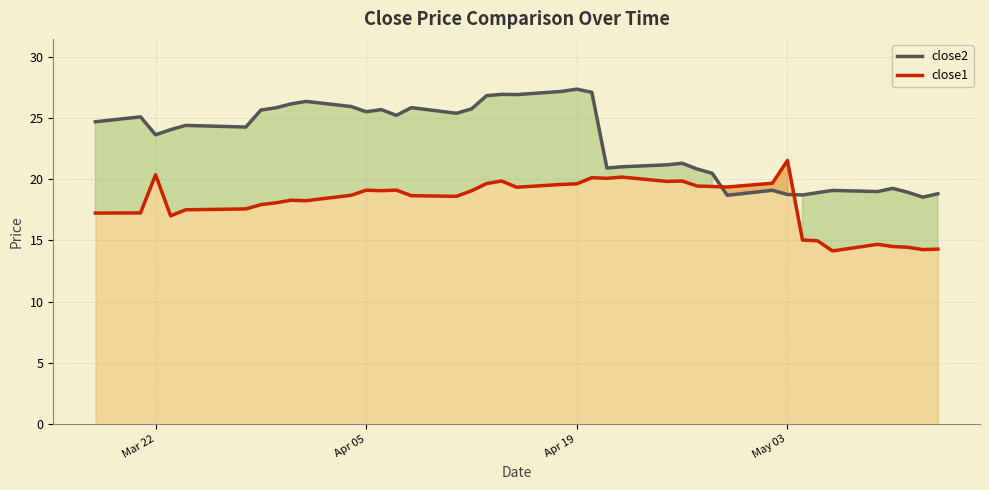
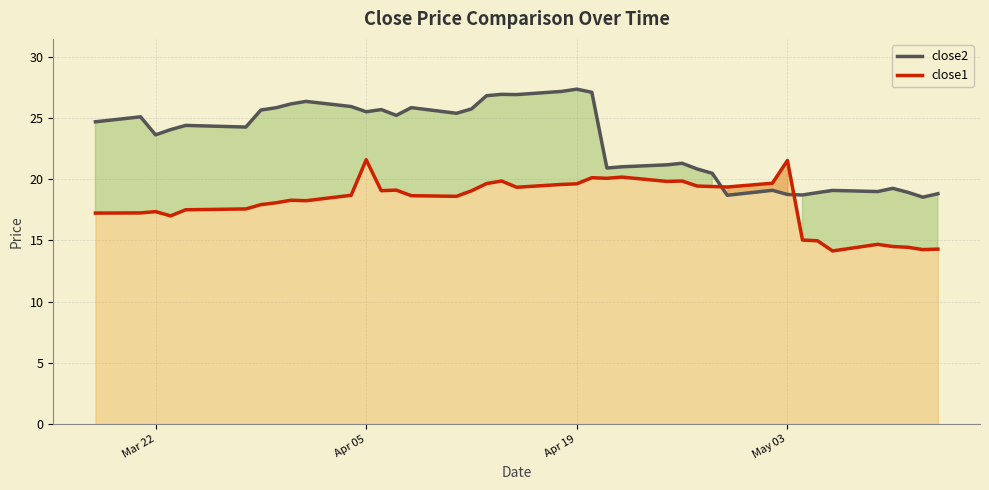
close1, Mar 22: 20.4 -> 17.4
close1, Apr 05: 19.1 -> 21.6
